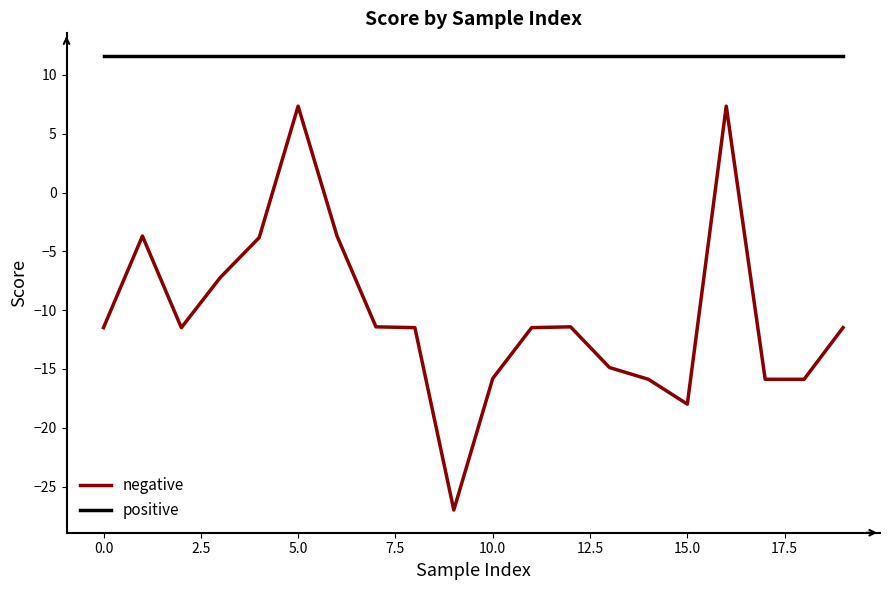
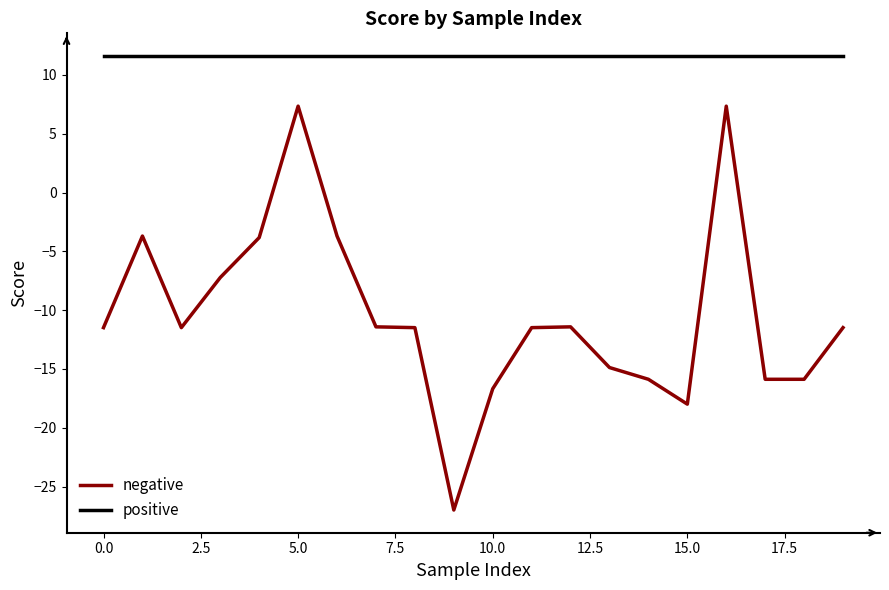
negative, 10.0: -15.8 -> -16.7
